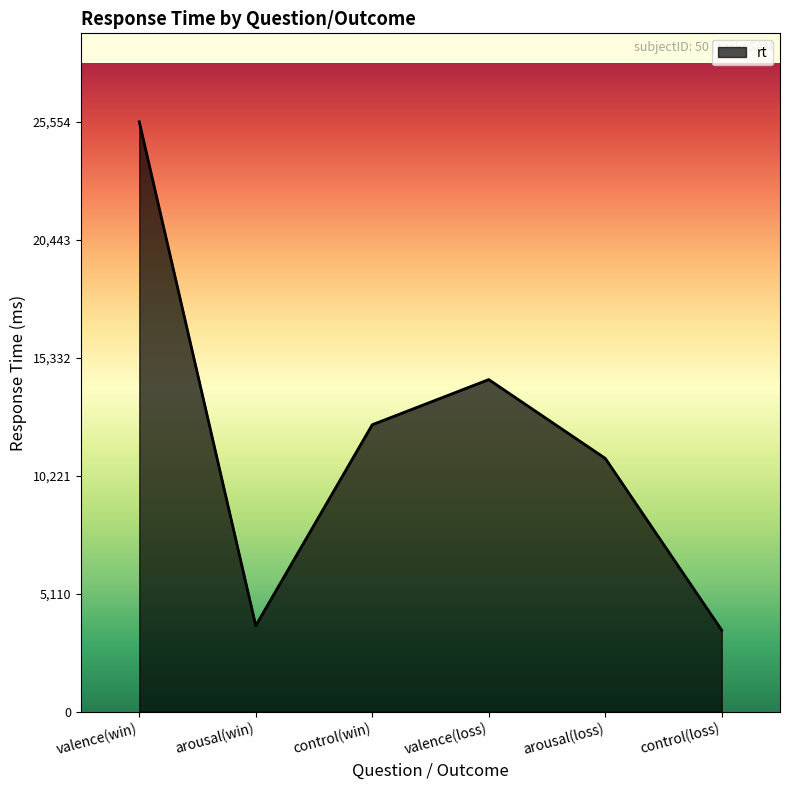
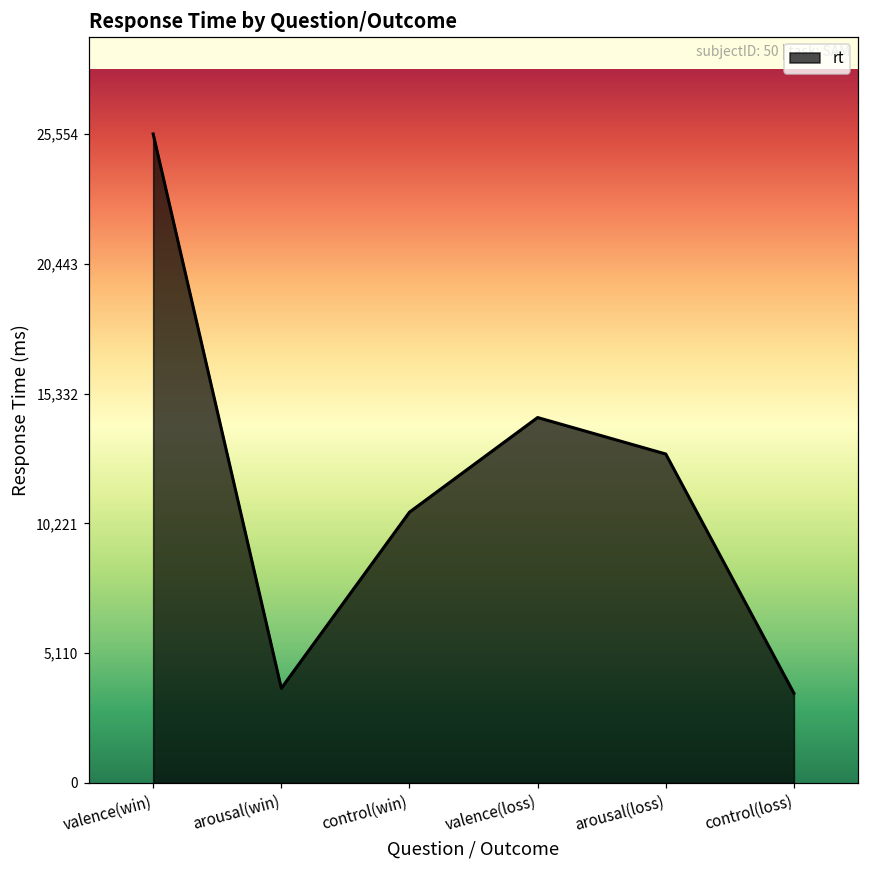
control(win): 12,400 -> 10,700
arousal(loss): 11,000 -> 13,000
